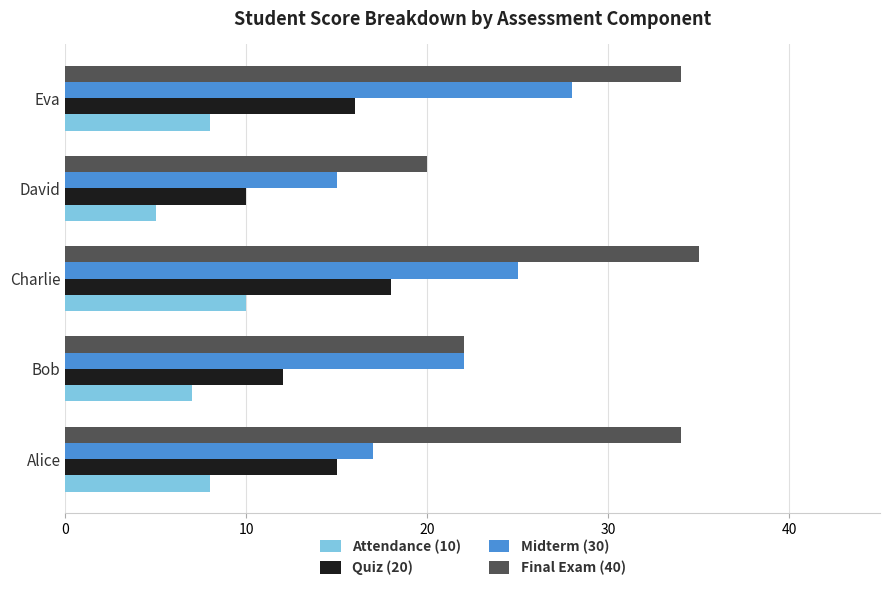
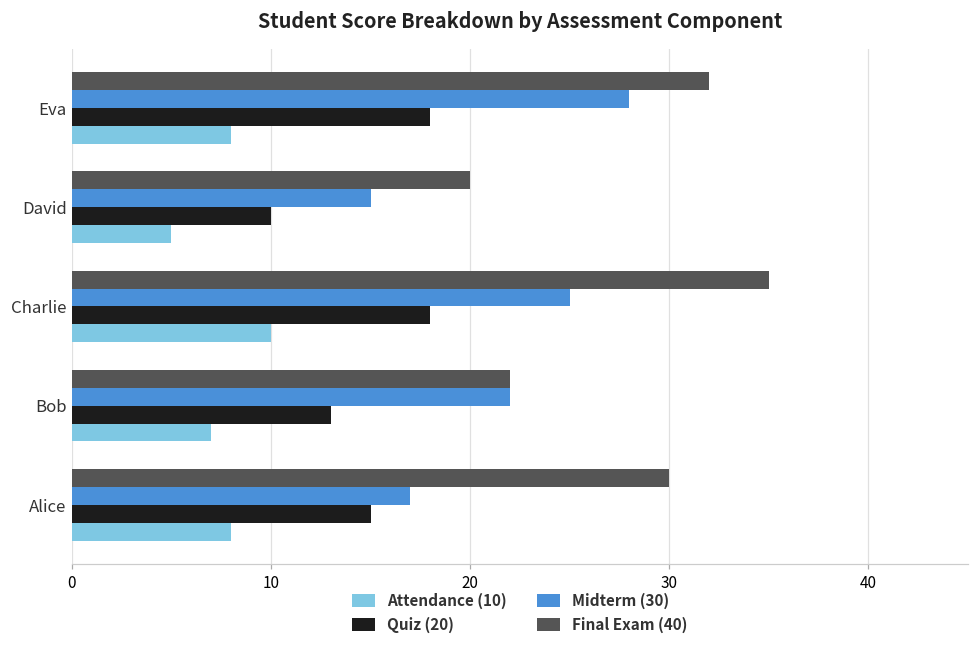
Final Exam (40), Eva: 34 -> 32
Quiz (20), Eva: 16 -> 18
Quiz (20), Bob: 12 -> 13
Final Exam (40), Alice: 34 -> 30
